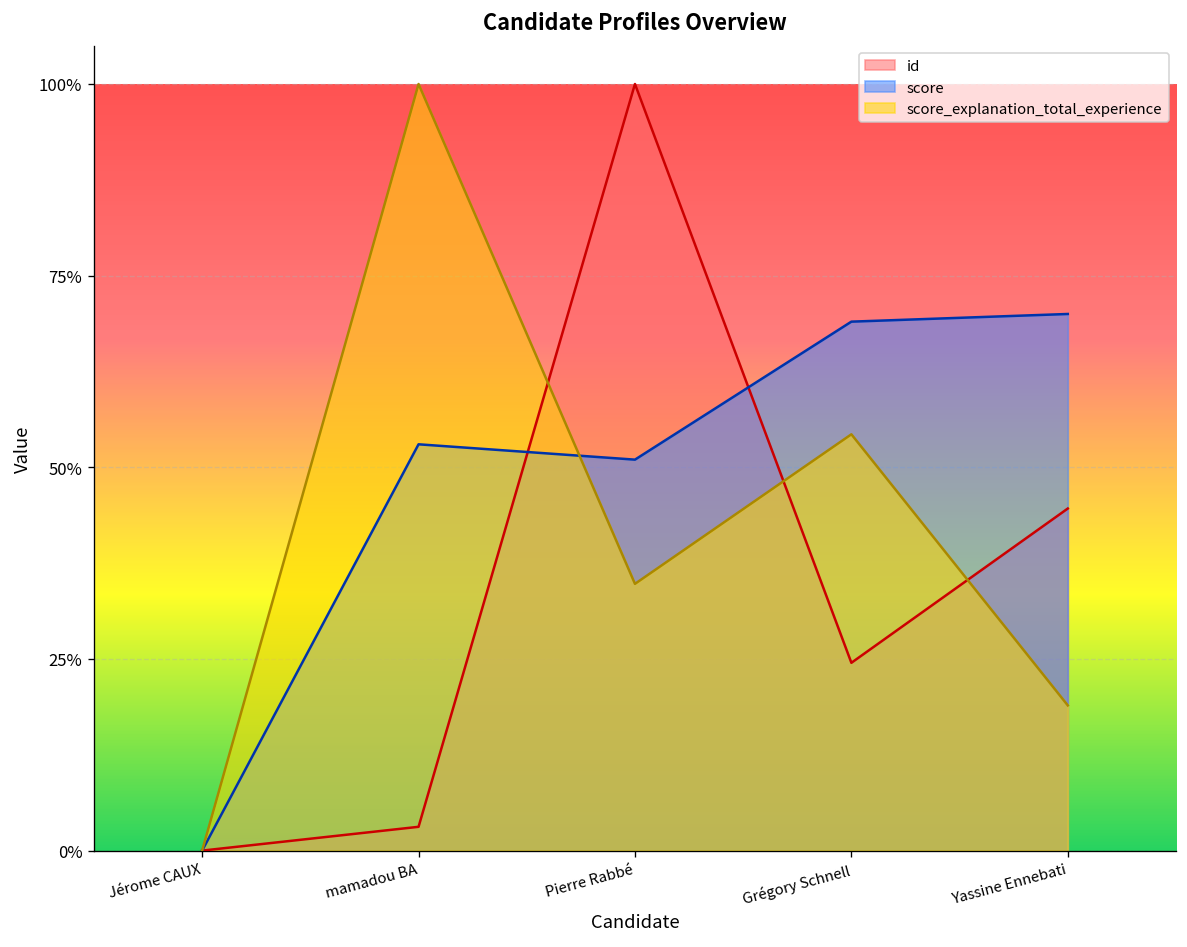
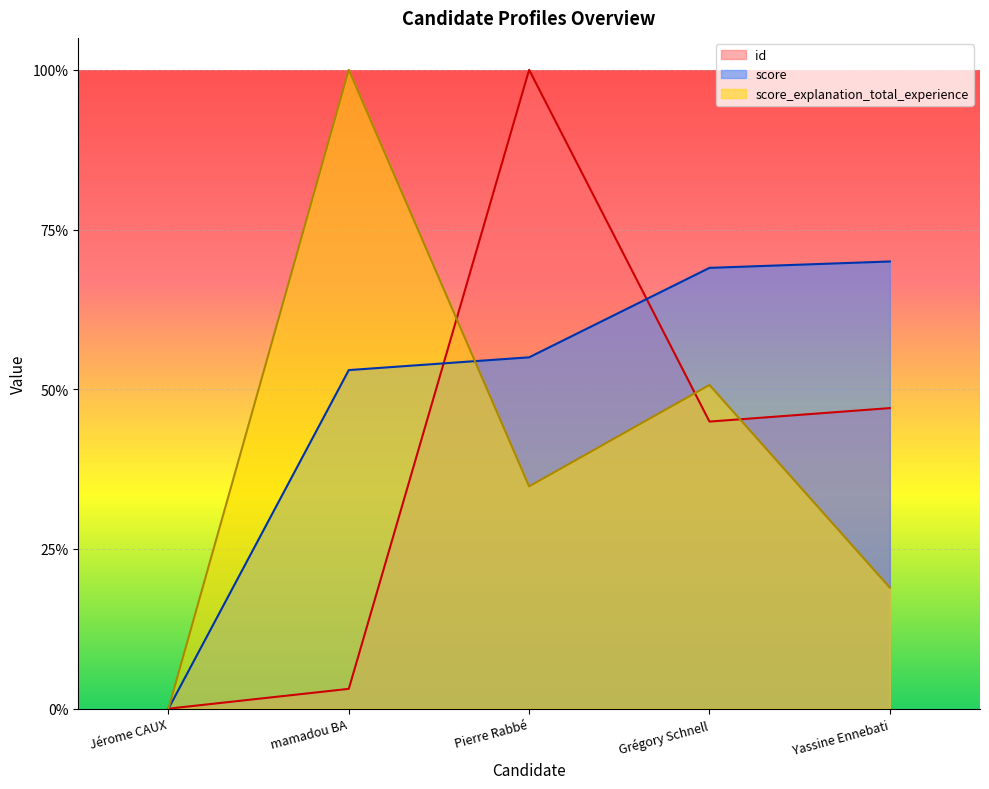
score, Pierre Rabbé: 51% -> 55%
id, Grégory Schnell: 24% -> 45%
score_explanation_total_experience, Grégory Schnell: 54% -> 51%
id, Yassine Ennebati: 45% -> 47%
